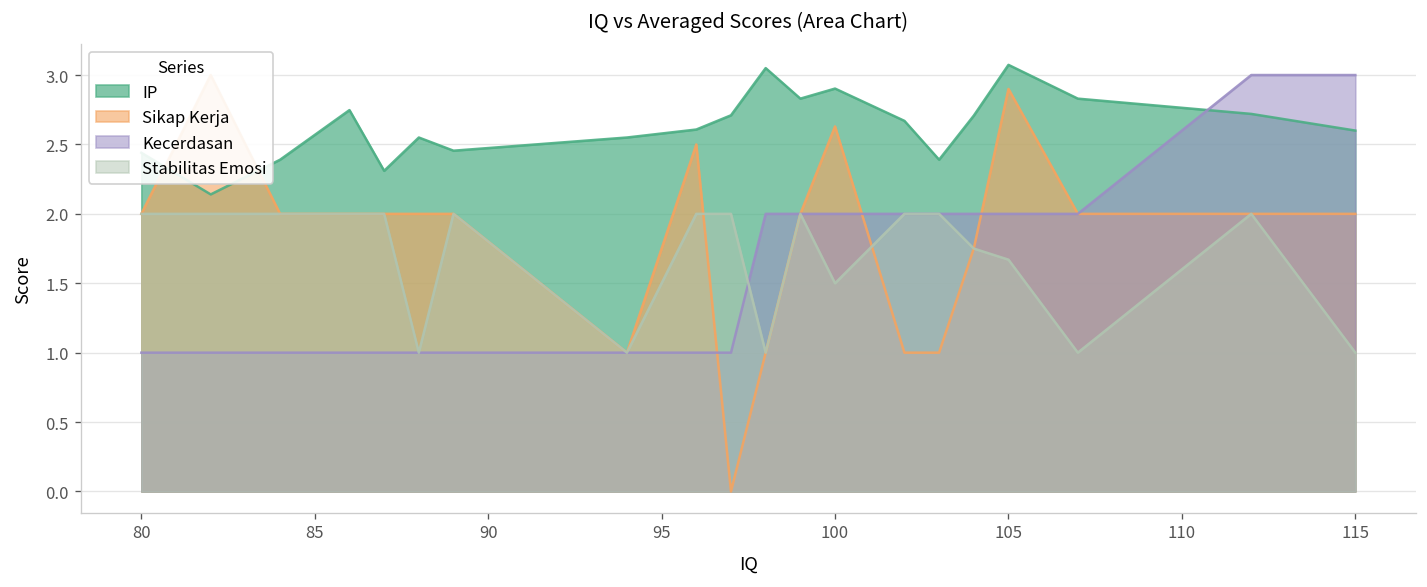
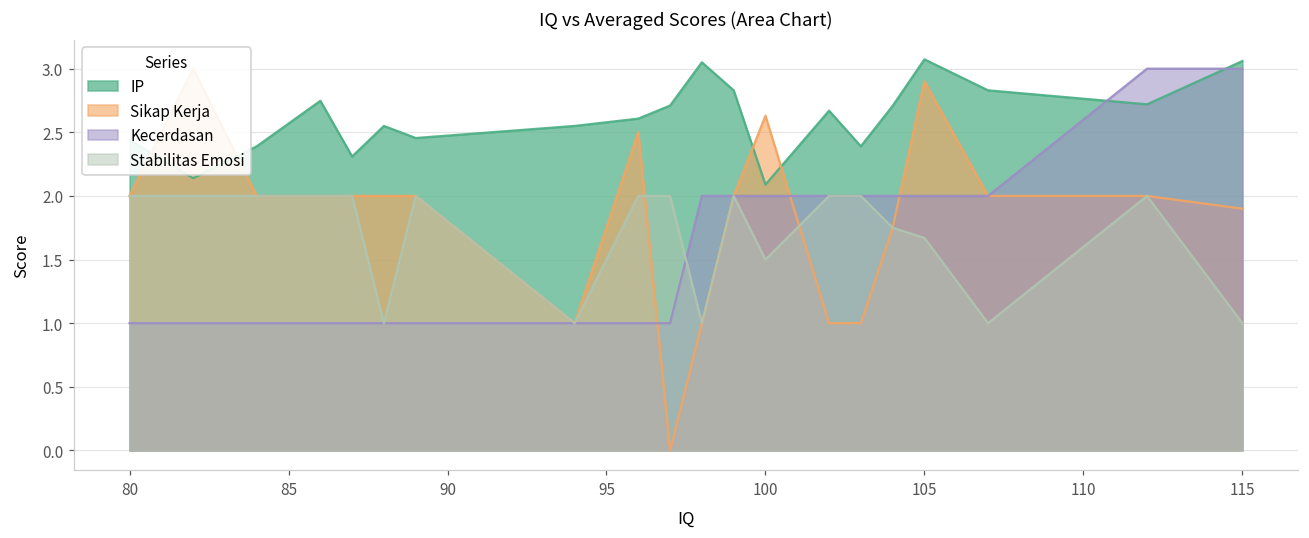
IP, 100: 2.90 -> 2.09
IP, 115: 2.60 -> 3.06
Sikap Kerja, 115: 2.0 -> 1.9
